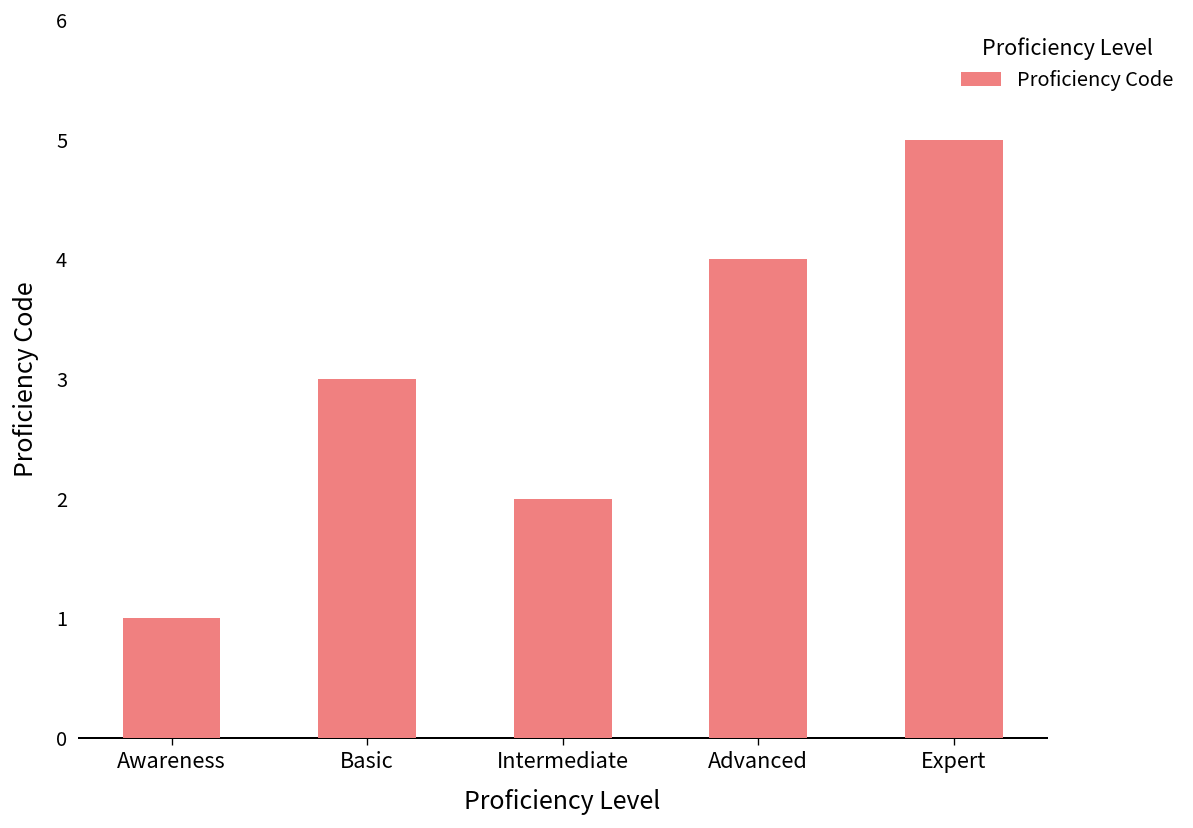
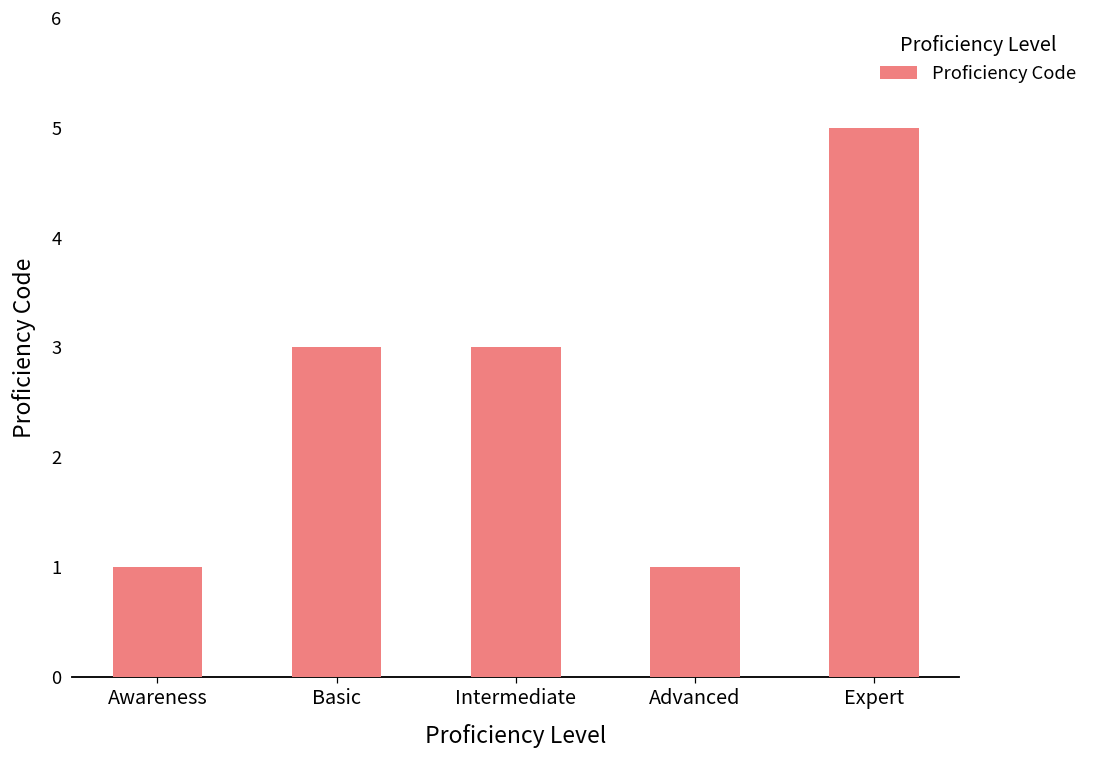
Intermediate: 2 -> 3
Advanced: 4 -> 1
